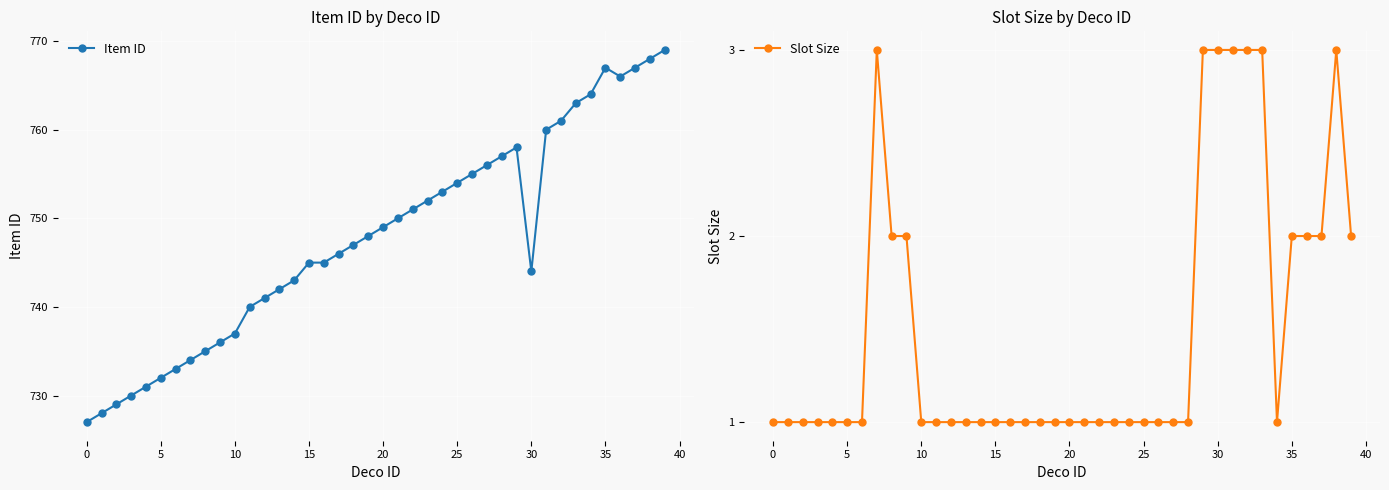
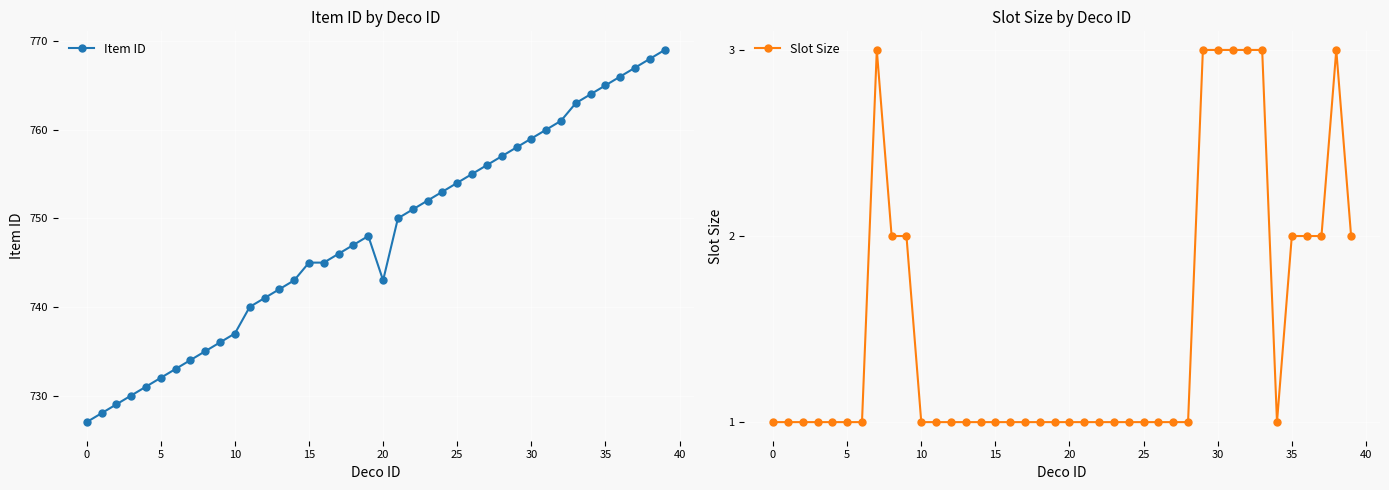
Item ID by Deco ID, 20: 749 -> 743
Item ID by Deco ID, 30: 744 -> 759
Item ID by Deco ID, 35: 767 -> 765
